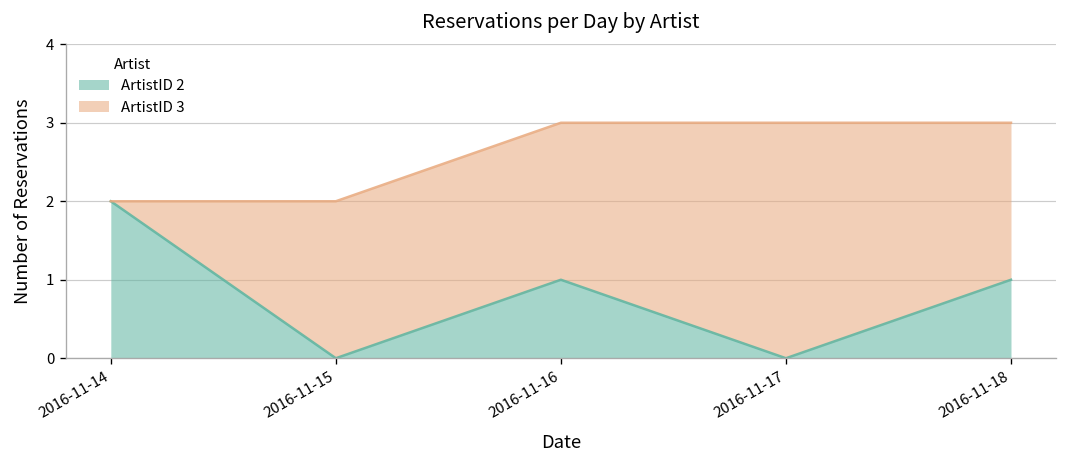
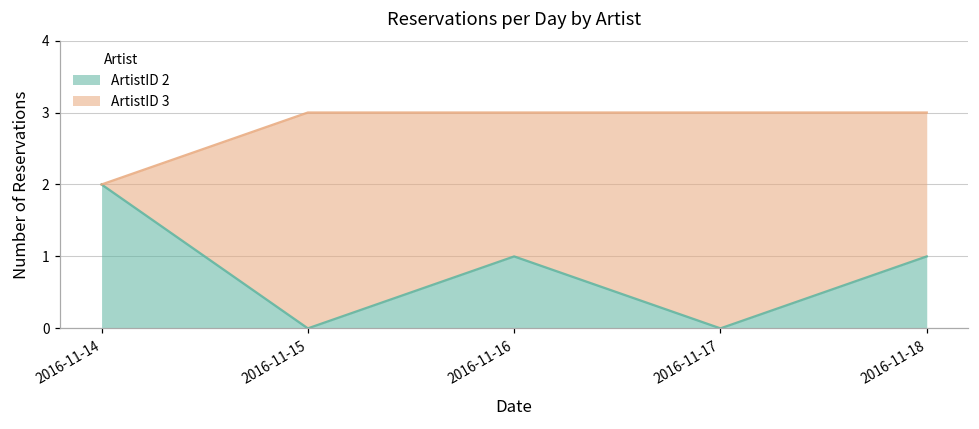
ArtistID 3, 2016-11-15: 2 -> 3
